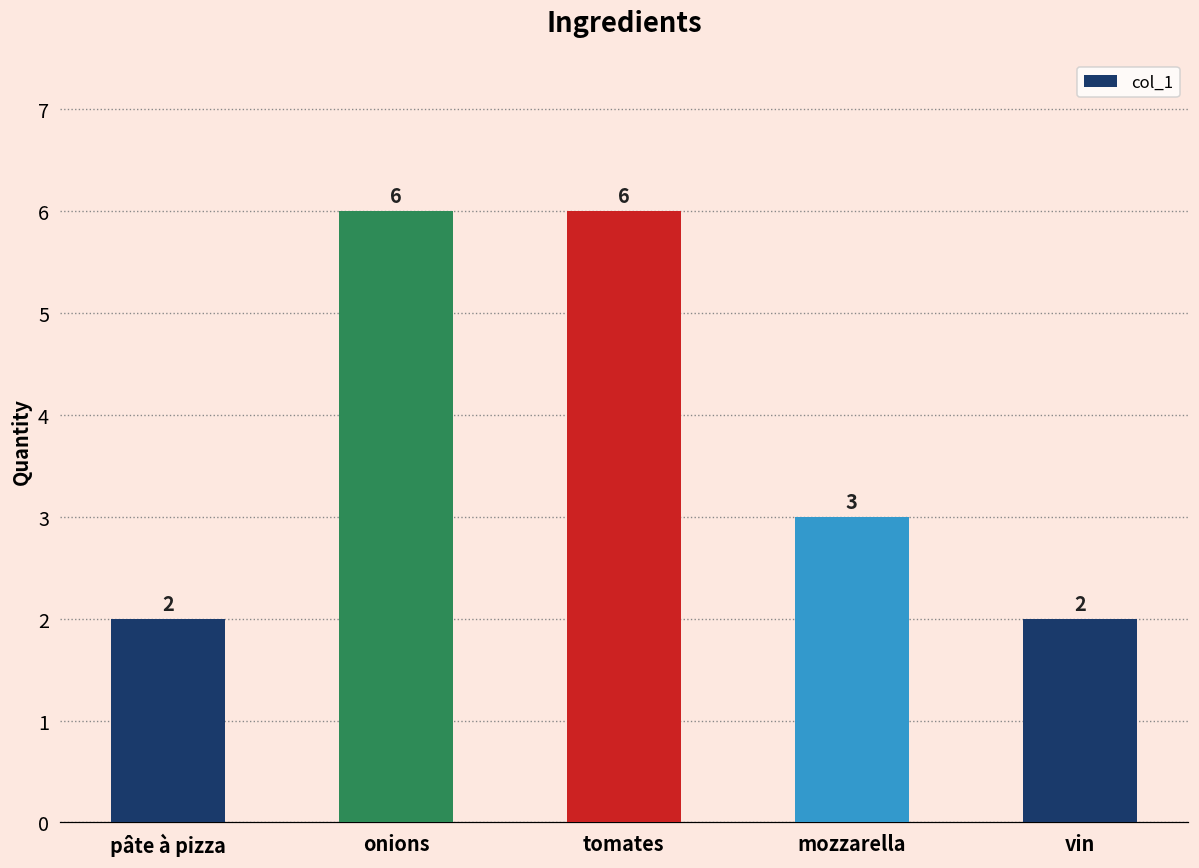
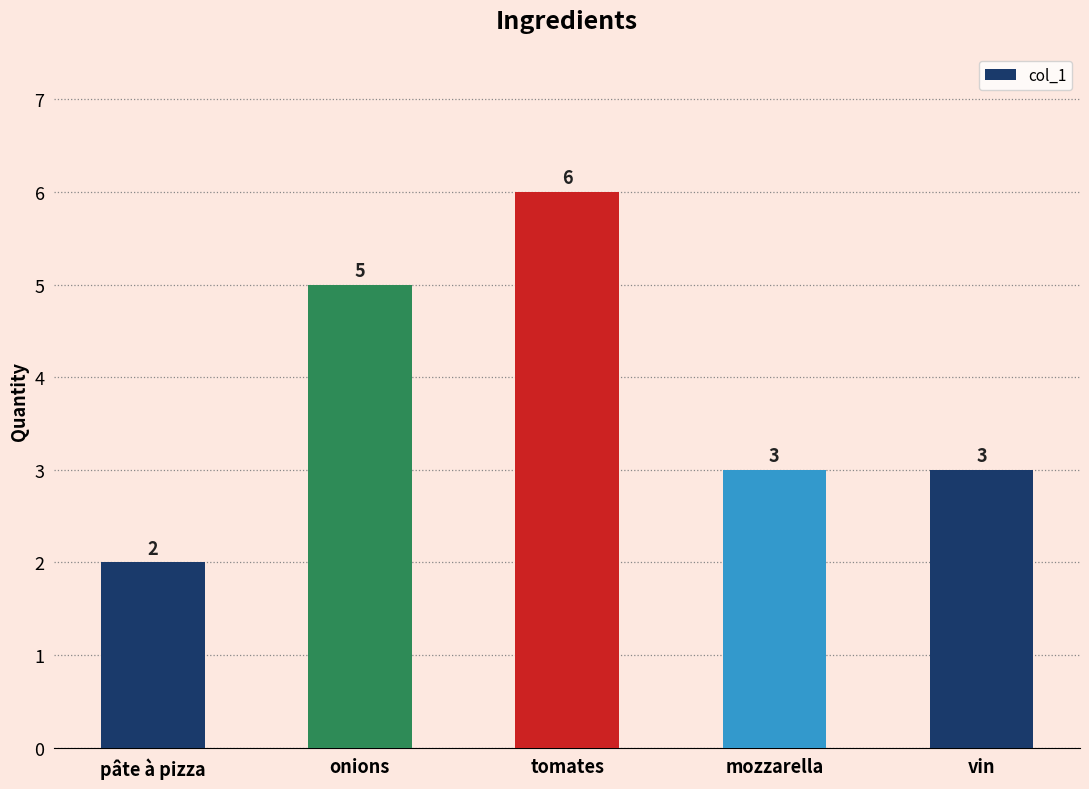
onions: 6 -> 5
vin: 2 -> 3
